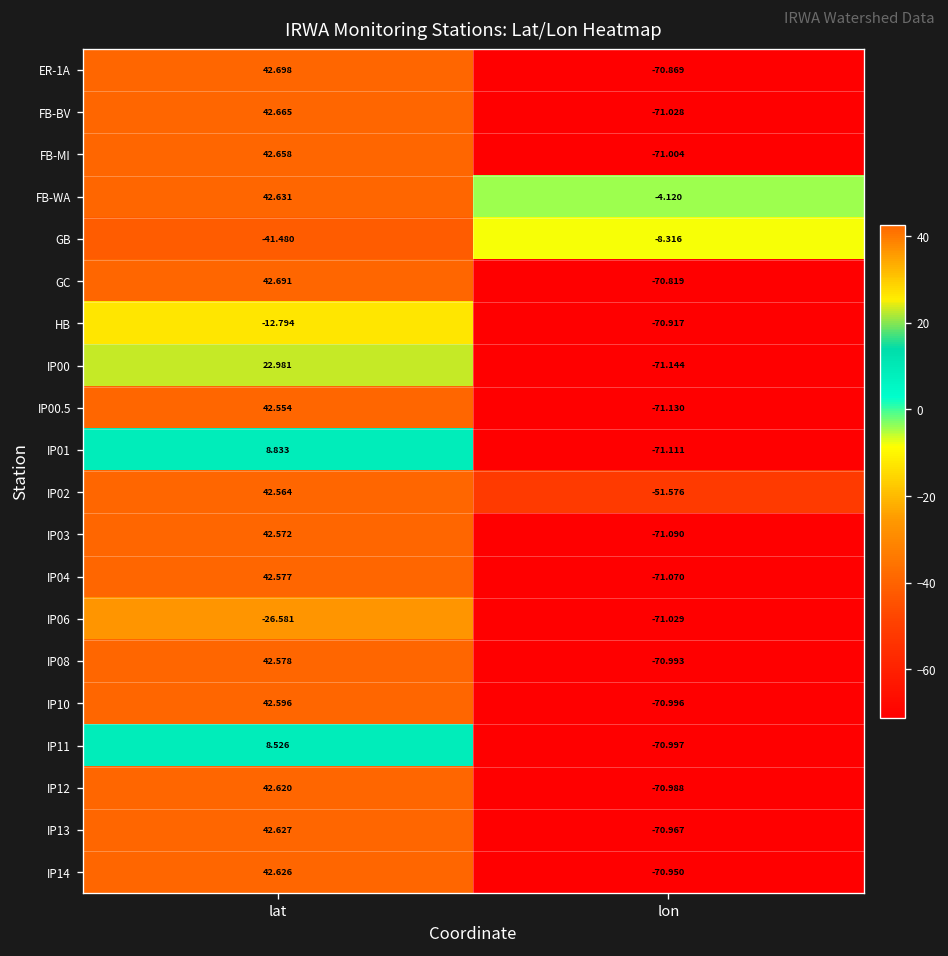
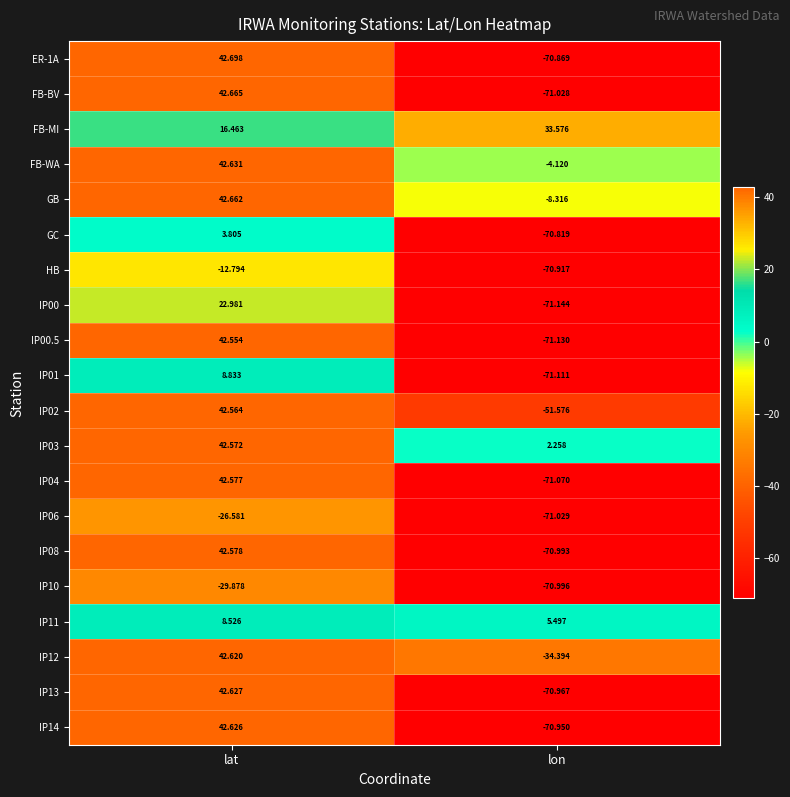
FB-MI, lat: 42.658 -> 16.463
FB-MI, lon: -71.004 -> 33.576
GB, lat: -41.480 -> 42.662
GC, lat: 42.691 -> 3.805
IP03, lon: -71.090 -> 2.258
IP10, lat: 42.596 -> -29.878
IP11, lon: -70.997 -> 5.497
IP12, lon: -70.988 -> -34.394
